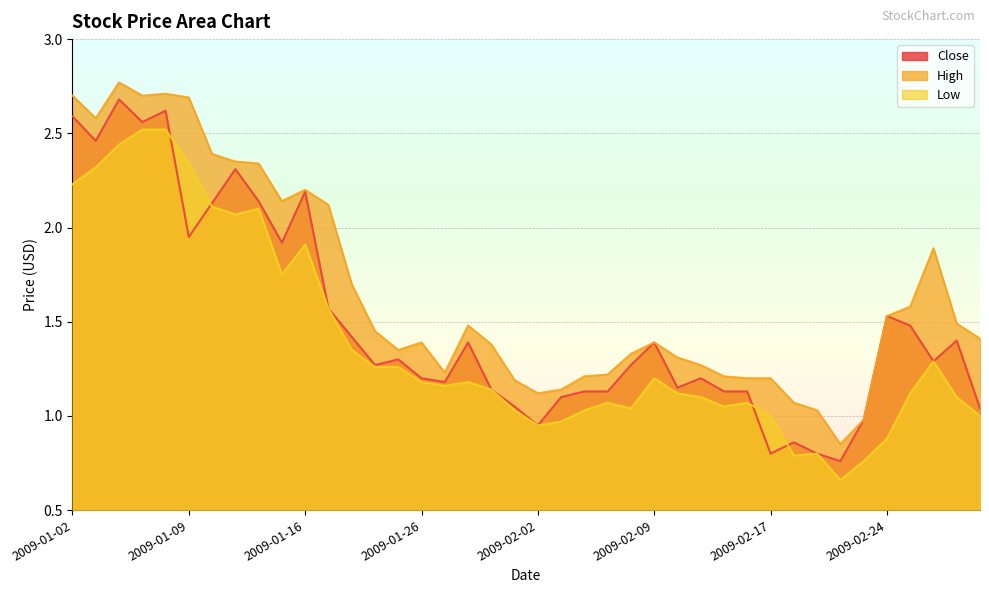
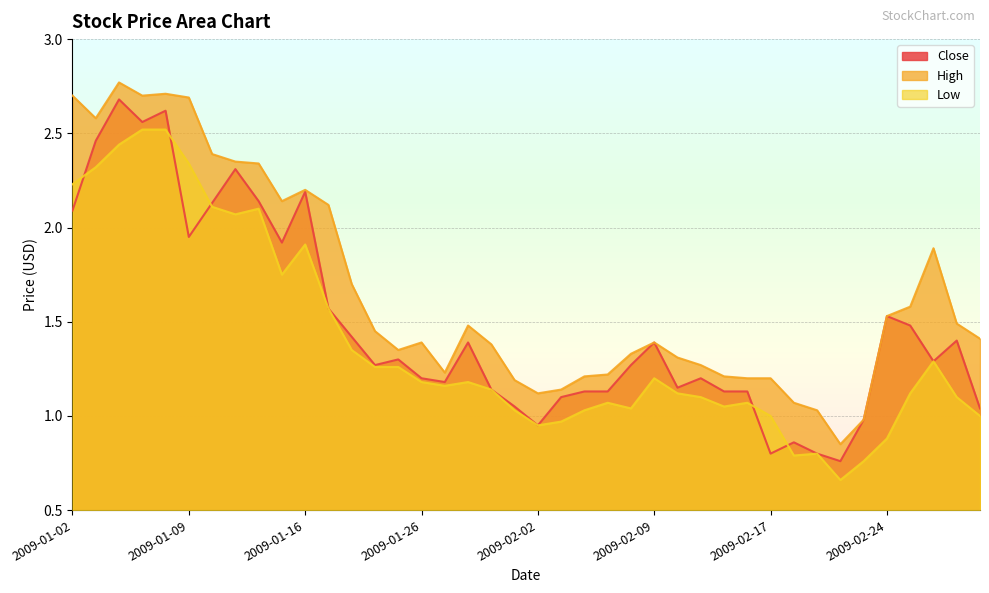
Close, 2009-01-02: 2.59 -> 2.09
